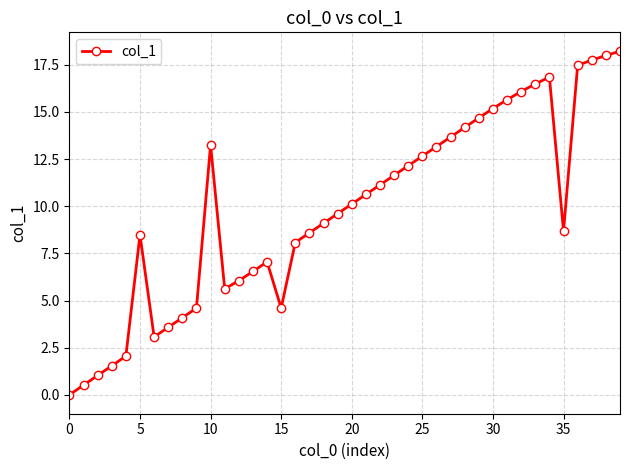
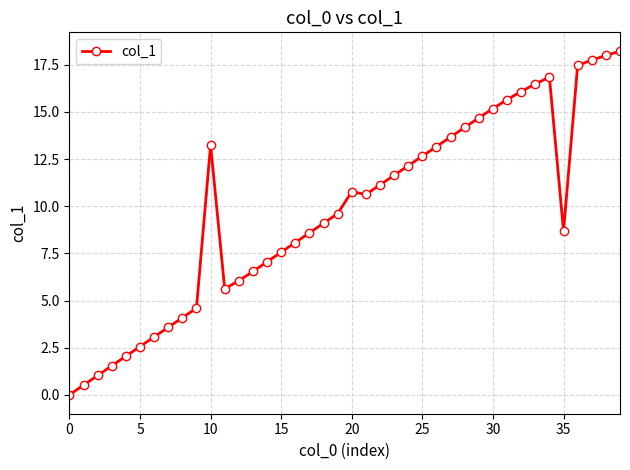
5: 8.5 -> 2.6
15: 4.6 -> 7.6
20: 10.1 -> 10.8
